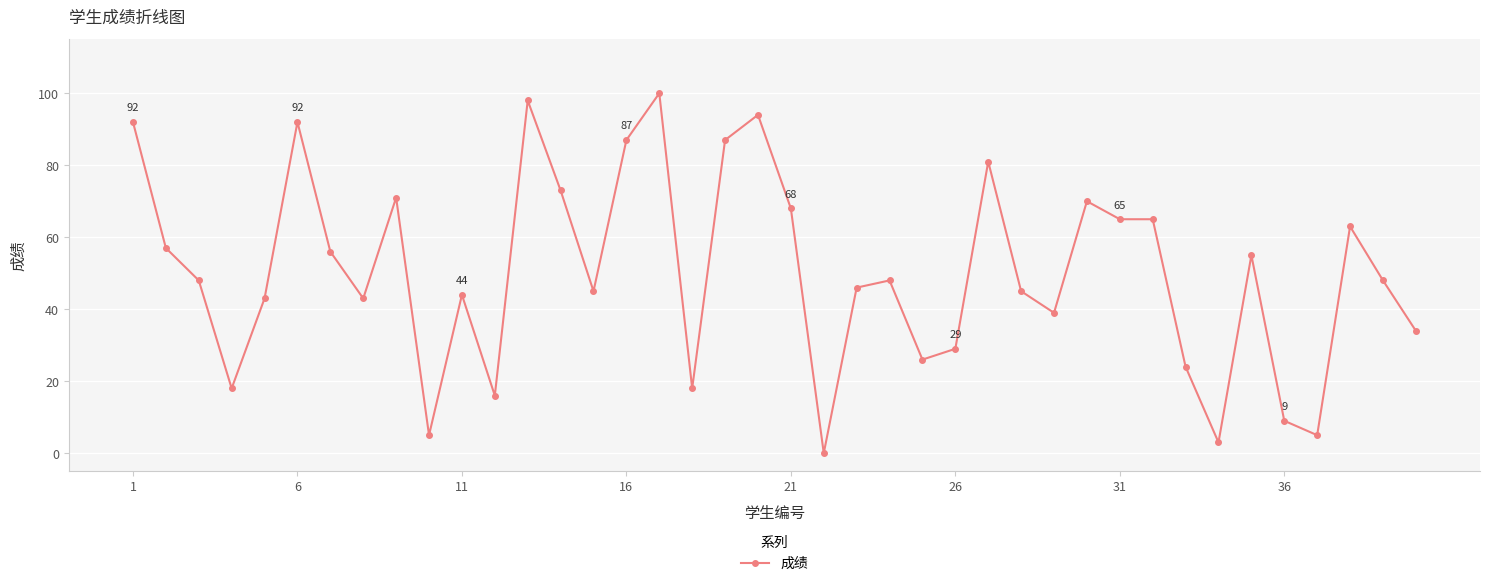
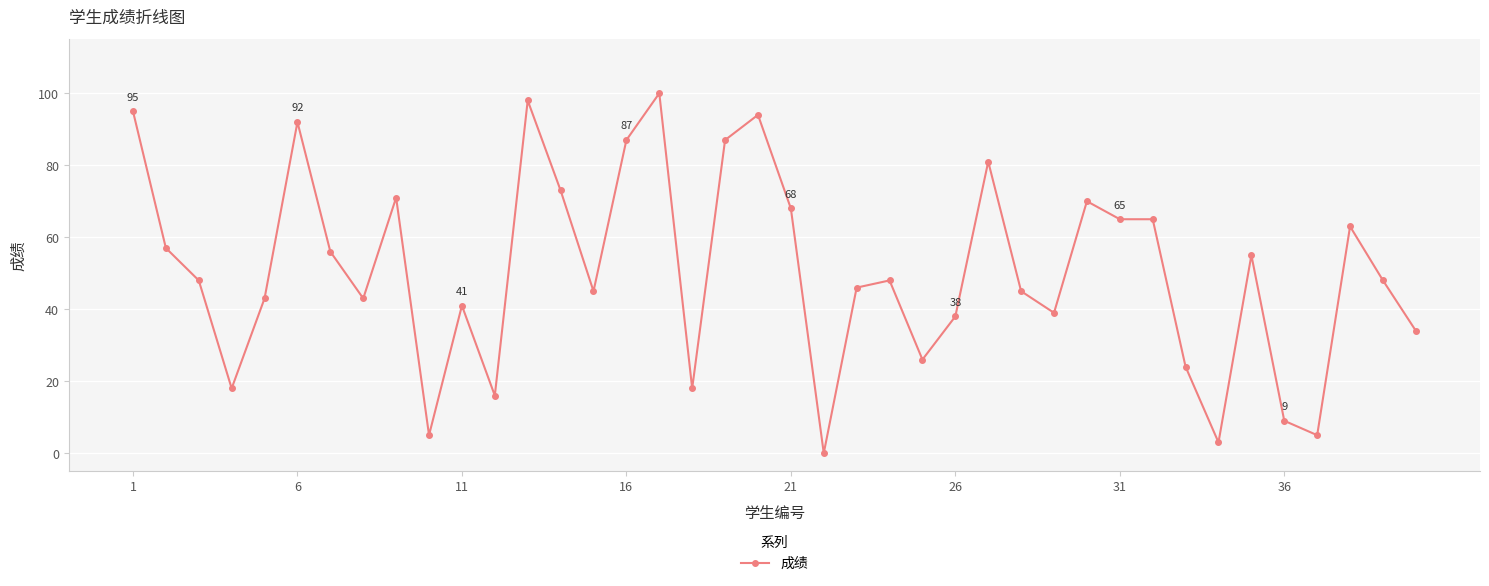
1: 92 -> 95
11: 44 -> 41
26: 29 -> 38
